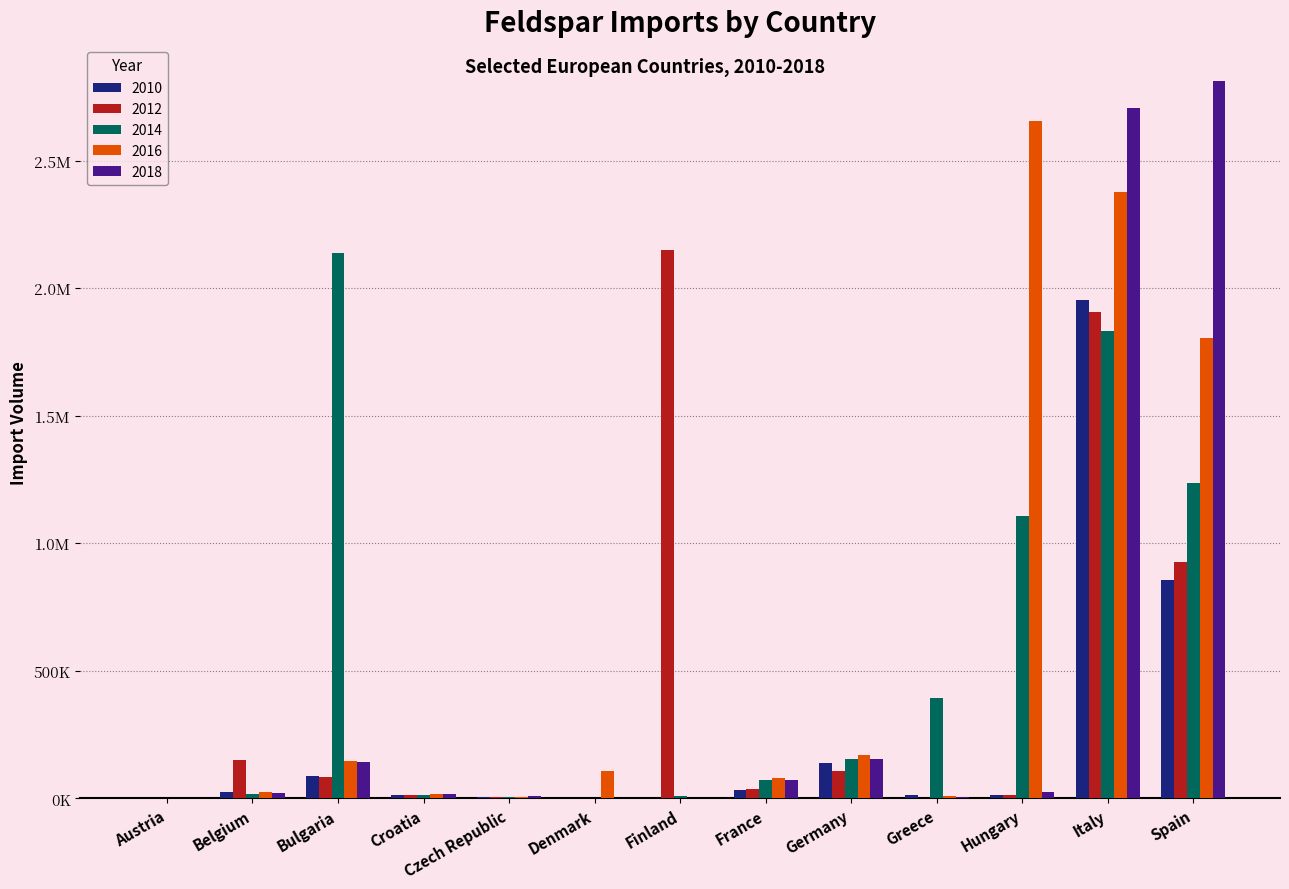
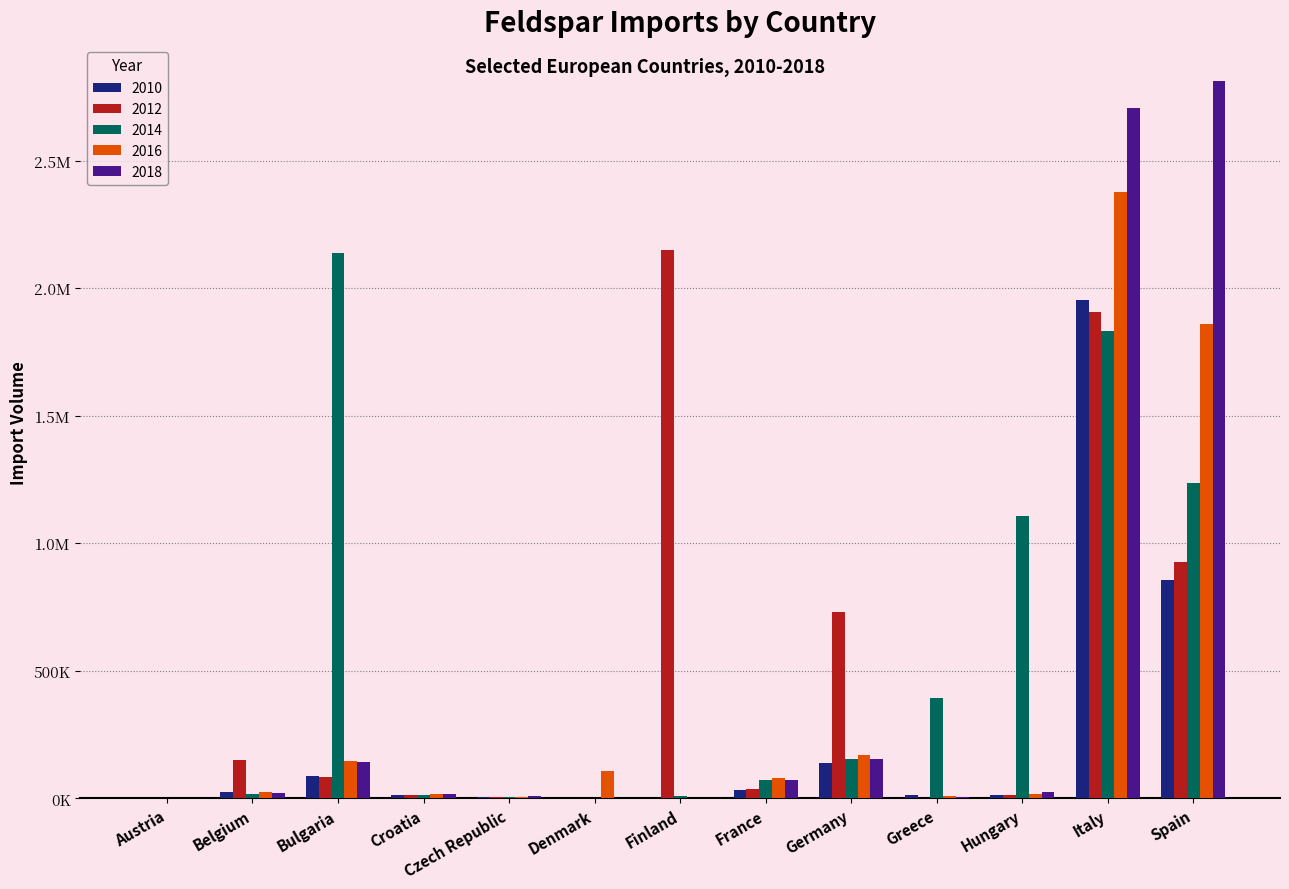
2012, Germany: 110000 -> 730000
2016, Hungary: 2660000 -> 20000
2016, Spain: 1810000 -> 1860000
